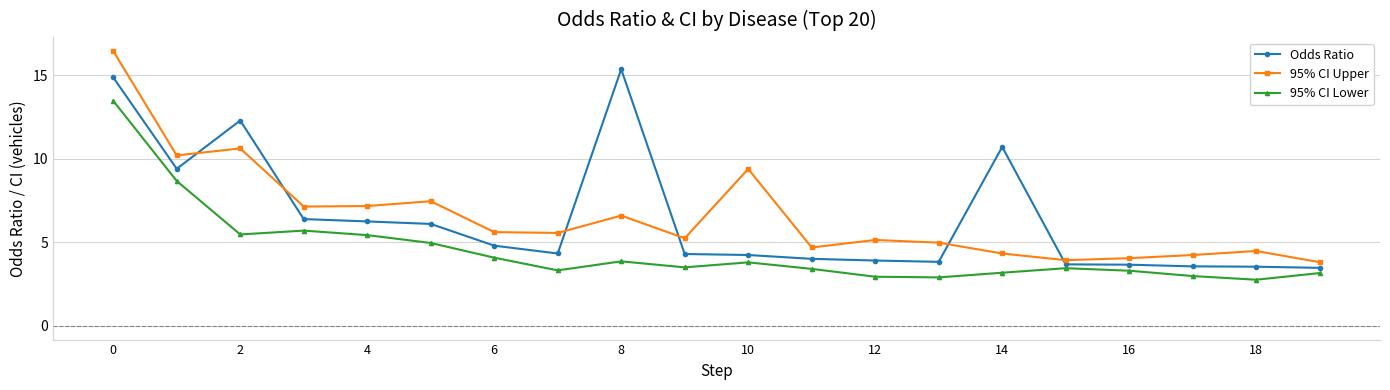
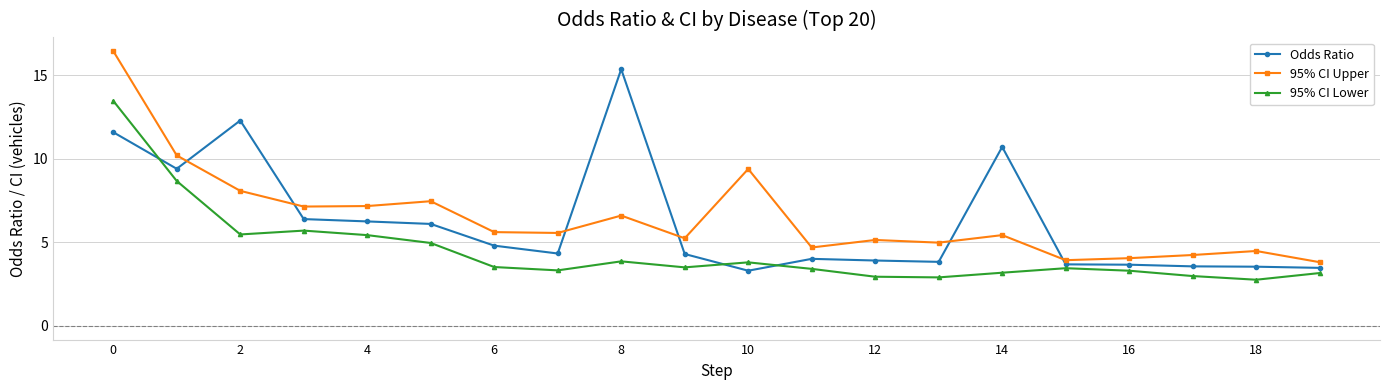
Odds Ratio, 0: 14.9 -> 11.6
95% CI Upper, 2: 10.6 -> 8.1
95% CI Lower, 6: 4.1 -> 3.5
Odds Ratio, 10: 4.2 -> 3.3
95% CI Upper, 14: 4.3 -> 5.4
